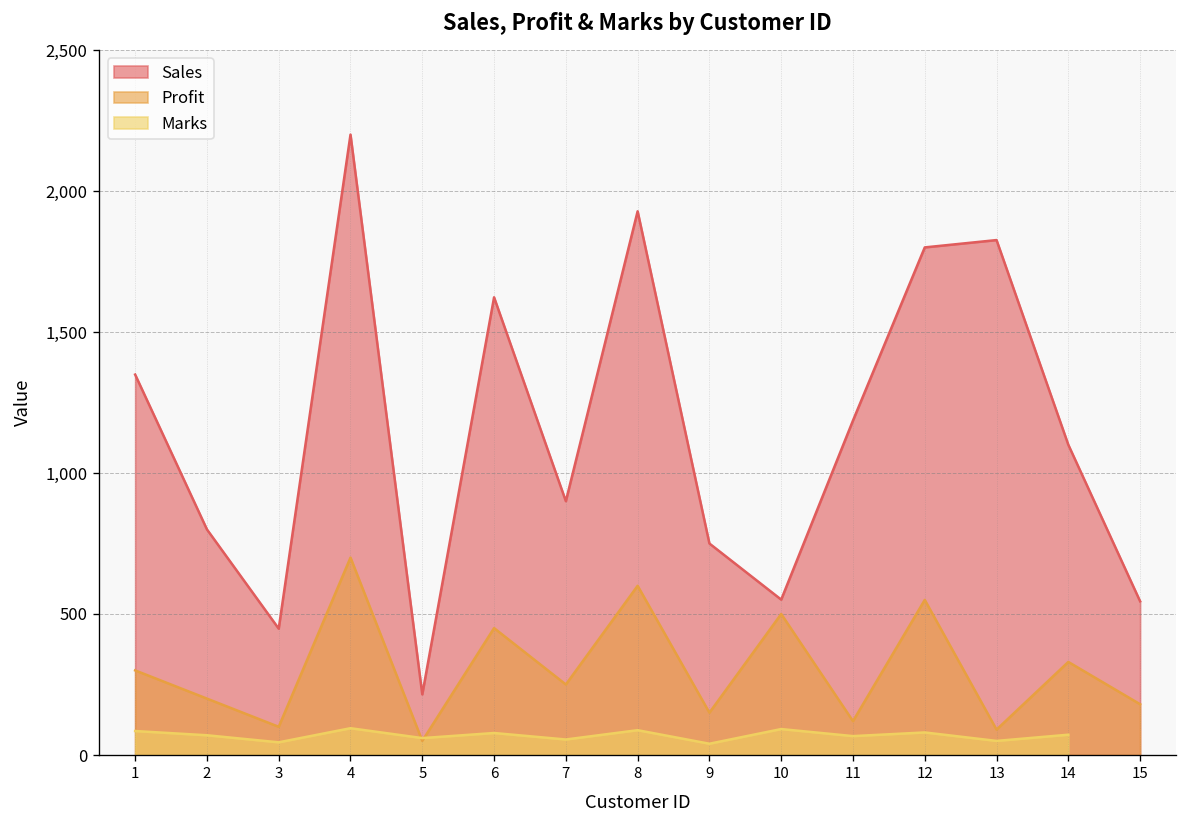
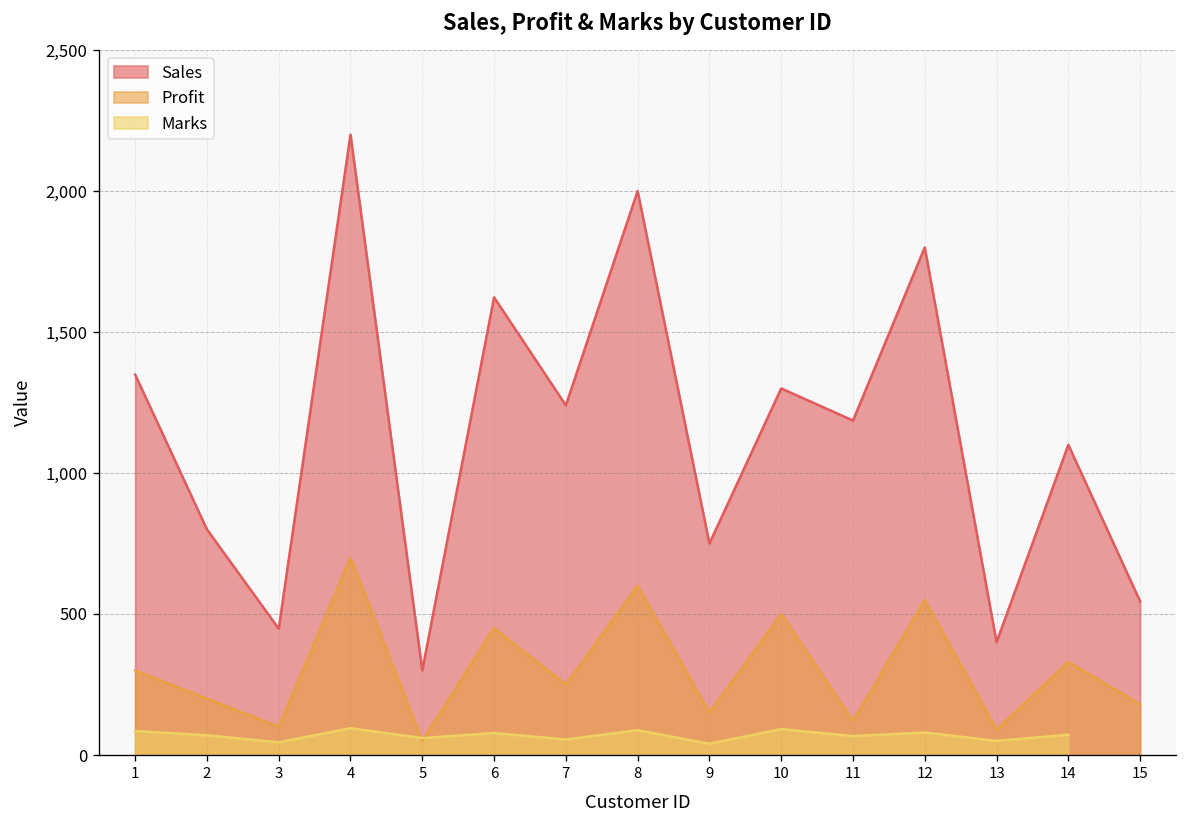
Sales, 5: 220 -> 300
Sales, 7: 900 -> 1,240
Sales, 8: 1,930 -> 2,000
Sales, 10: 550 -> 1,300
Sales, 13: 1,830 -> 400
